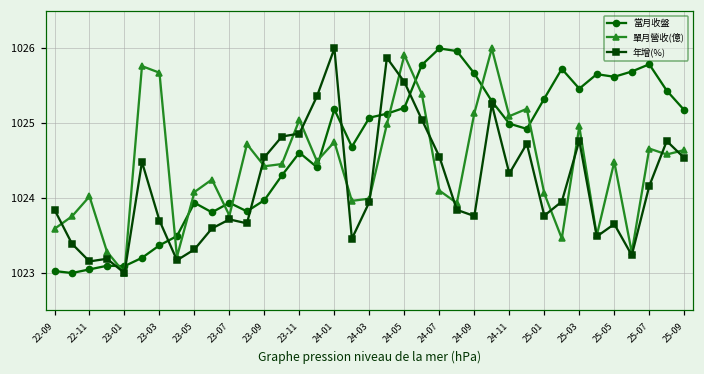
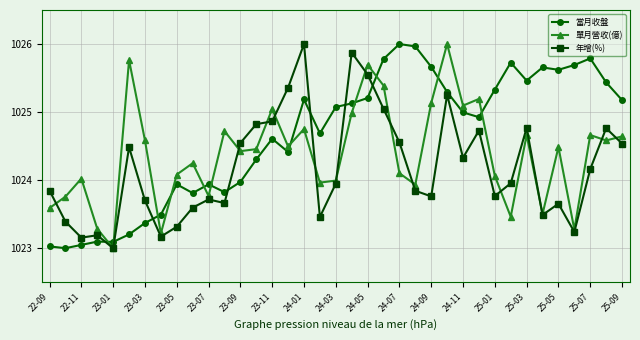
單月營收(億), 23-03: 1025.7 -> 1024.6
單月營收(億), 24-05: 1025.9 -> 1025.7
單月營收(億), 25-03: 1025.0 -> 1024.7
